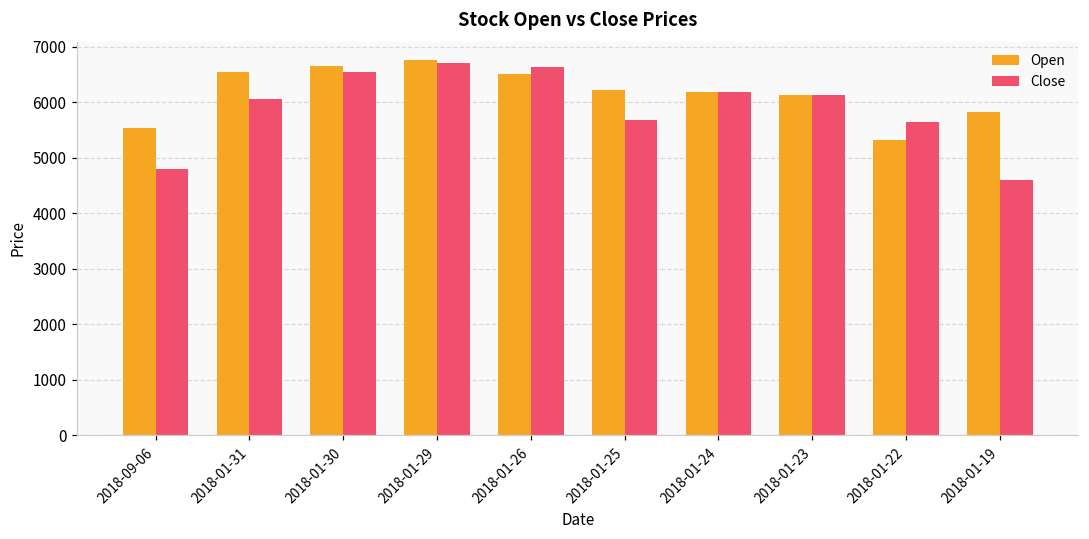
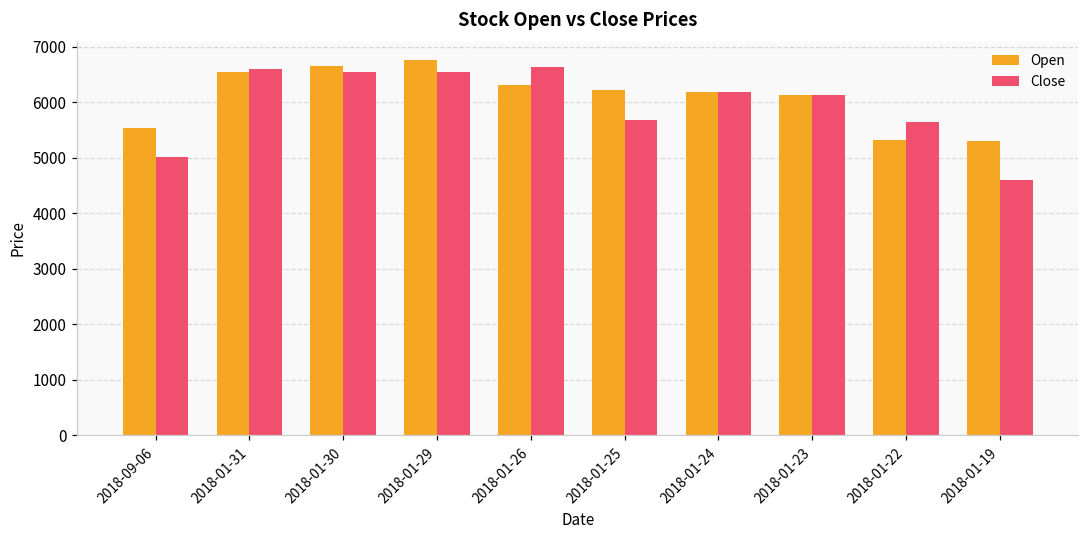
Close, 2018-09-06: 4800 -> 5000
Close, 2018-01-31: 6100 -> 6600
Close, 2018-01-29: 6700 -> 6500
Open, 2018-01-26: 6500 -> 6300
Open, 2018-01-19: 5800 -> 5300
